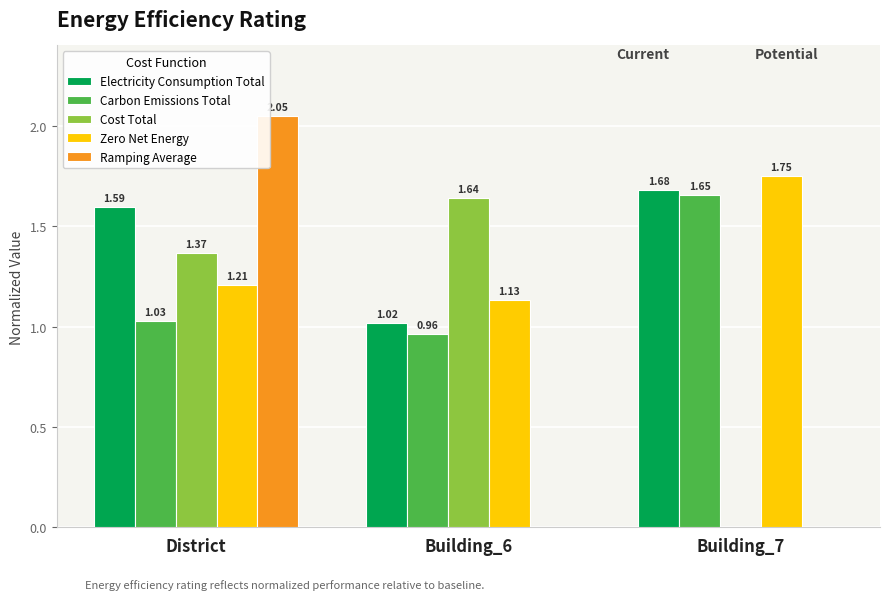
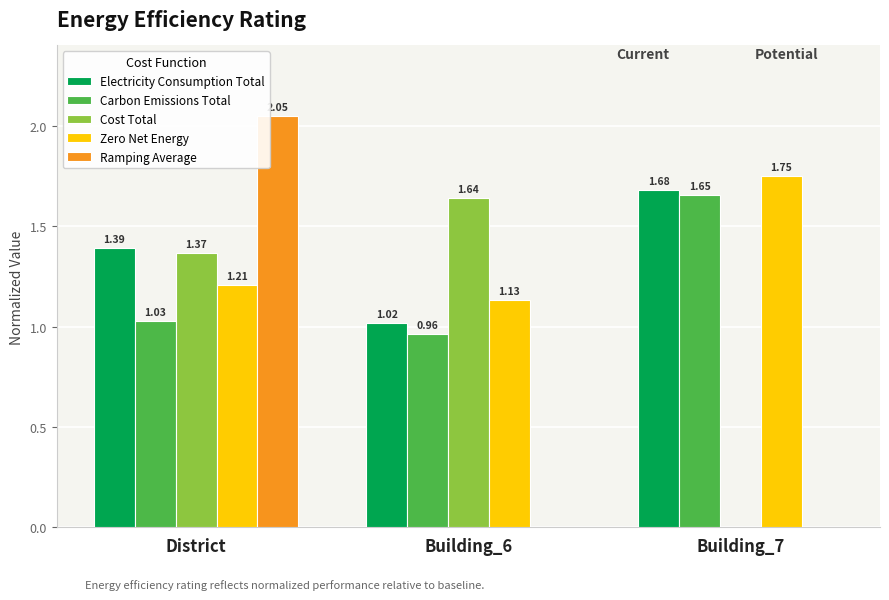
Electricity Consumption Total, District: 1.59 -> 1.39
